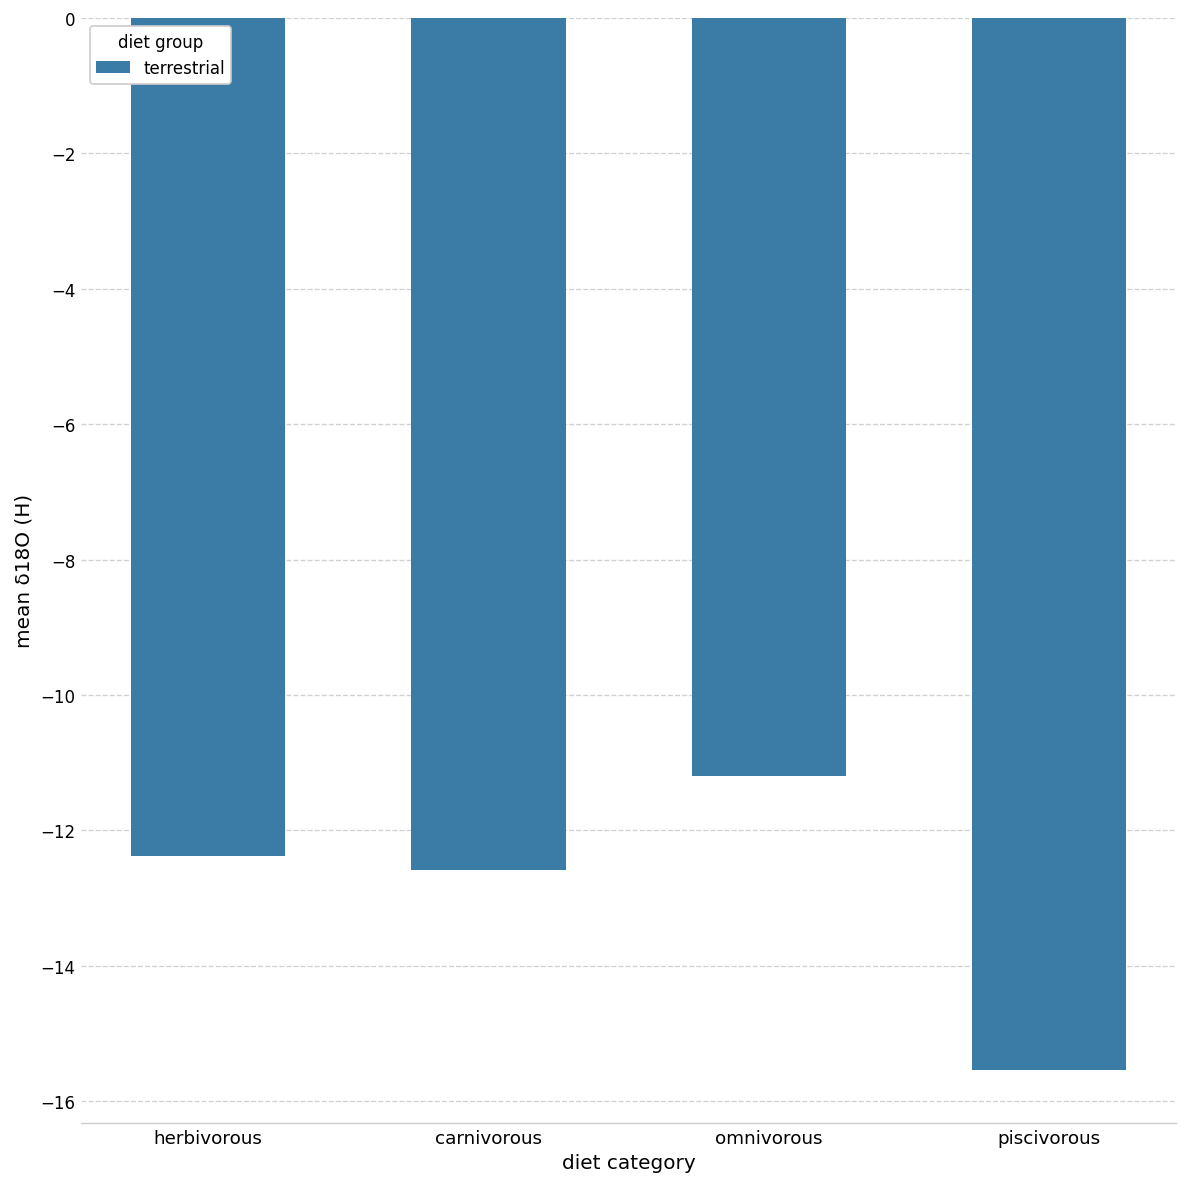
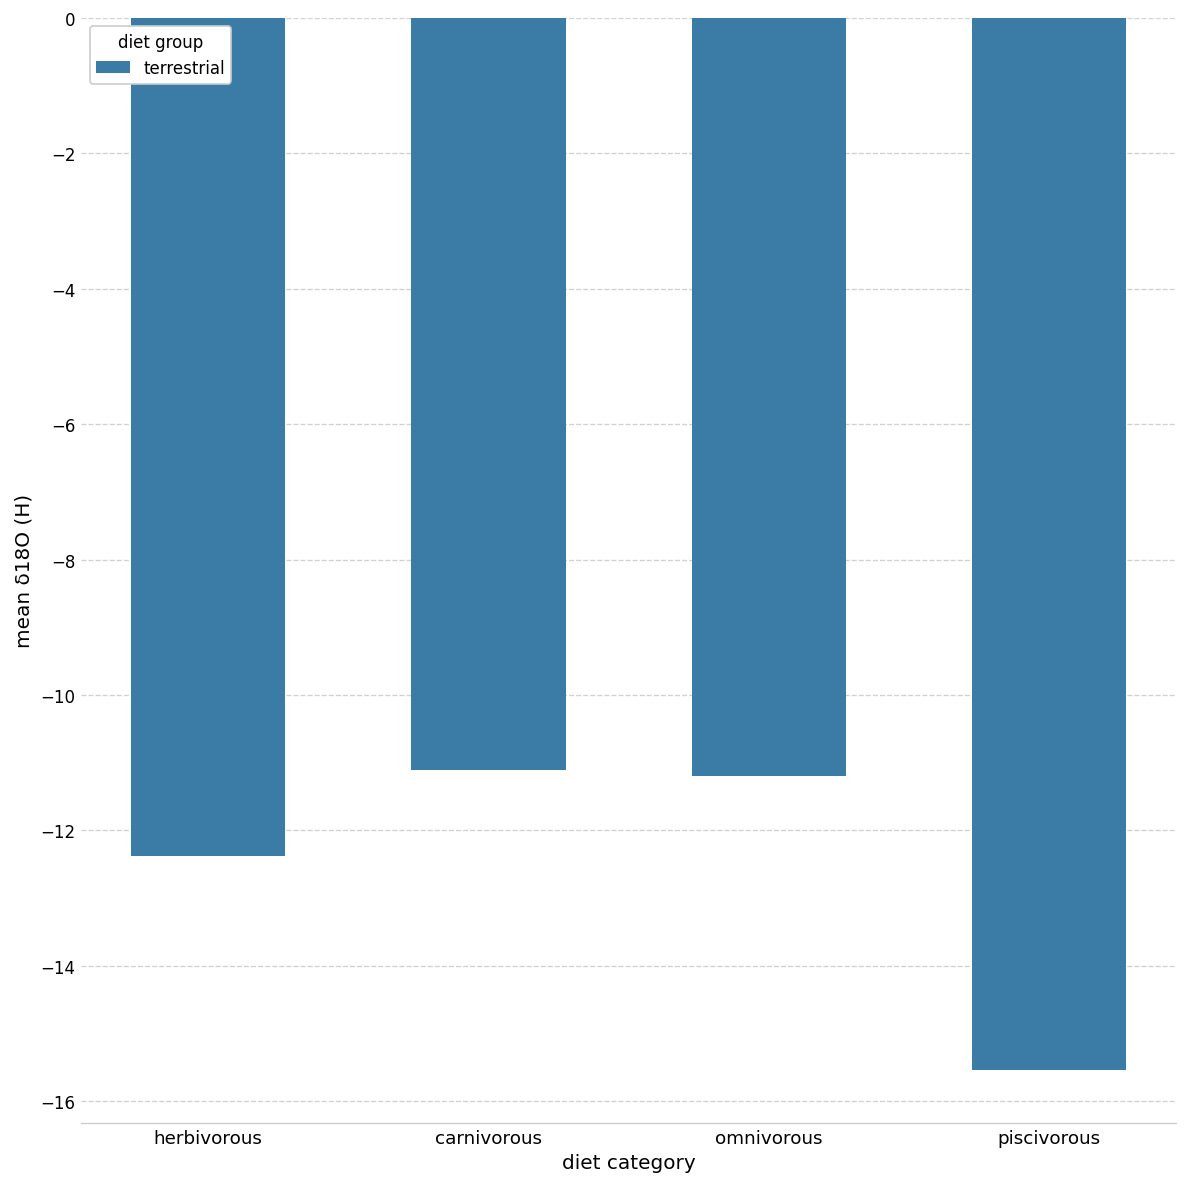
carnivorous: -12.6 -> -11.1
